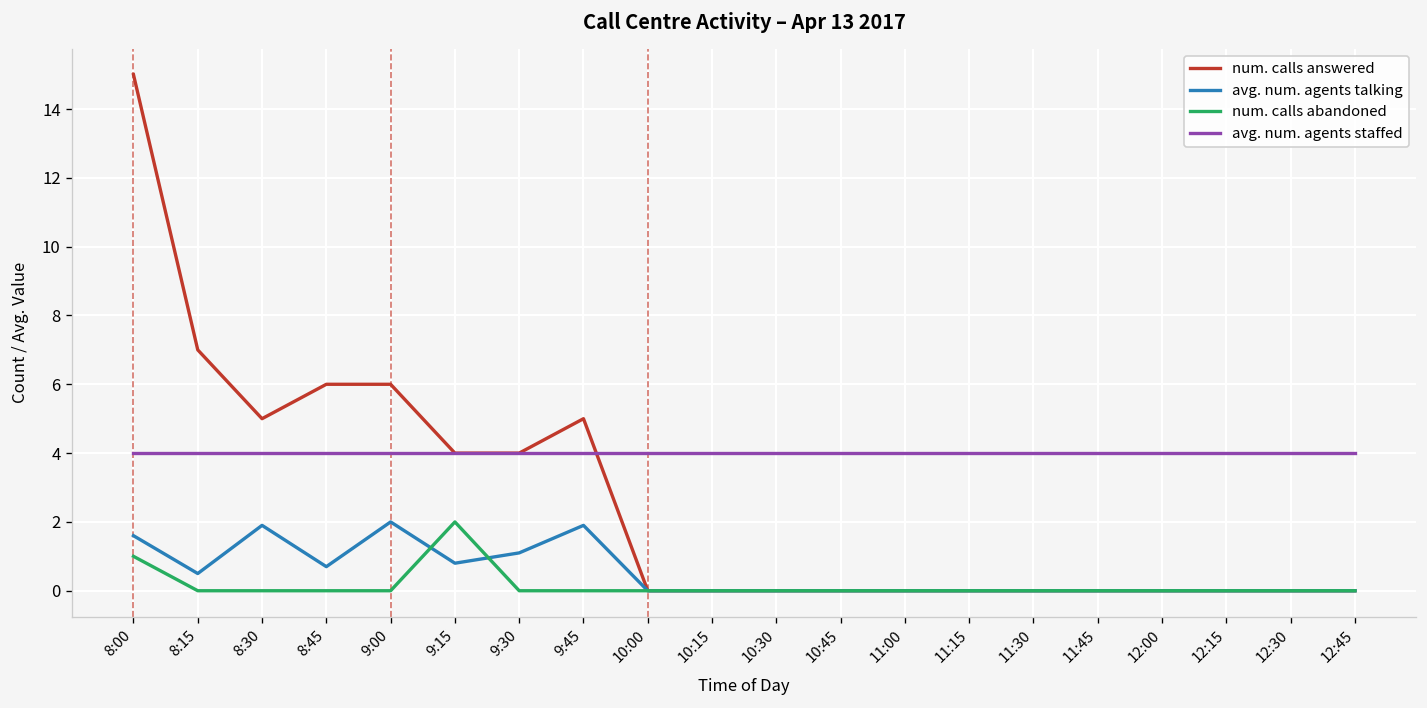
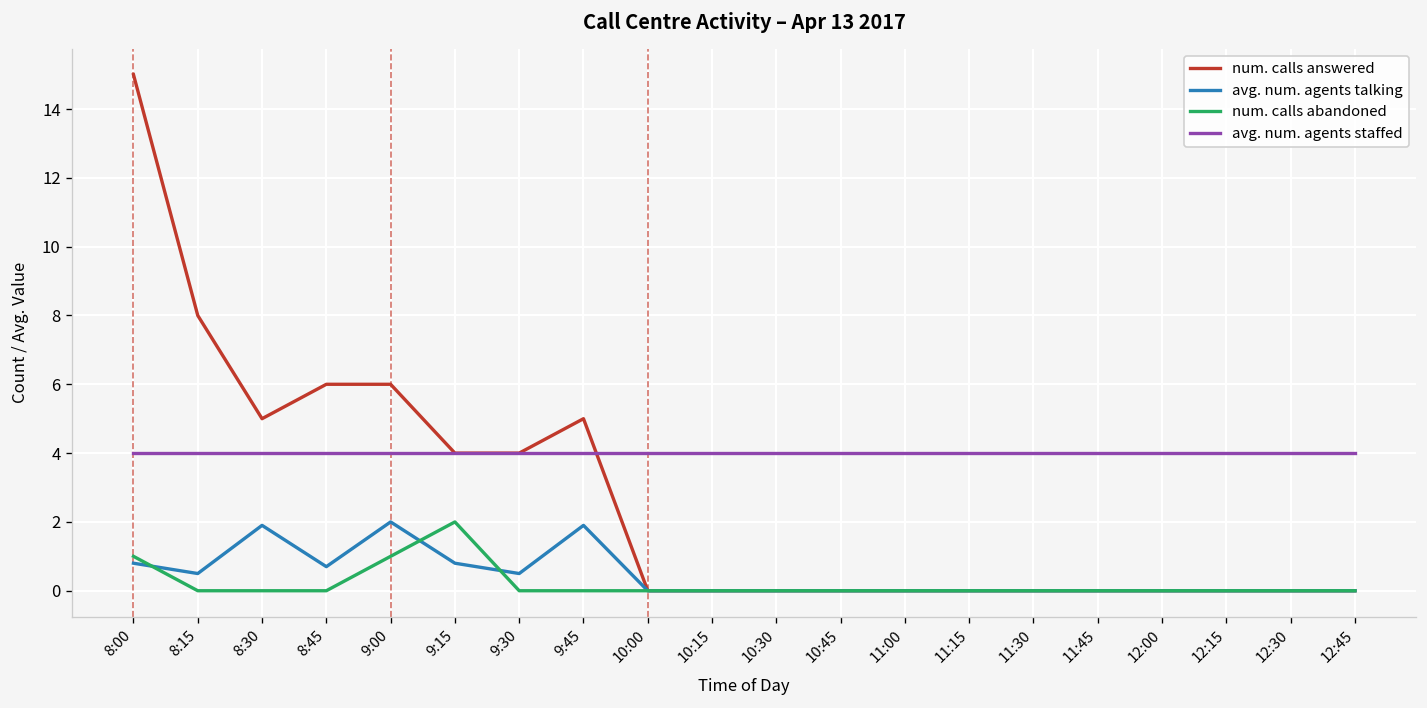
avg. num. agents talking, 8:00: 1.6 -> 0.8
num. calls answered, 8:15: 7 -> 8
num. calls abandoned, 9:00: 0 -> 1
avg. num. agents talking, 9:30: 1.1 -> 0.5
